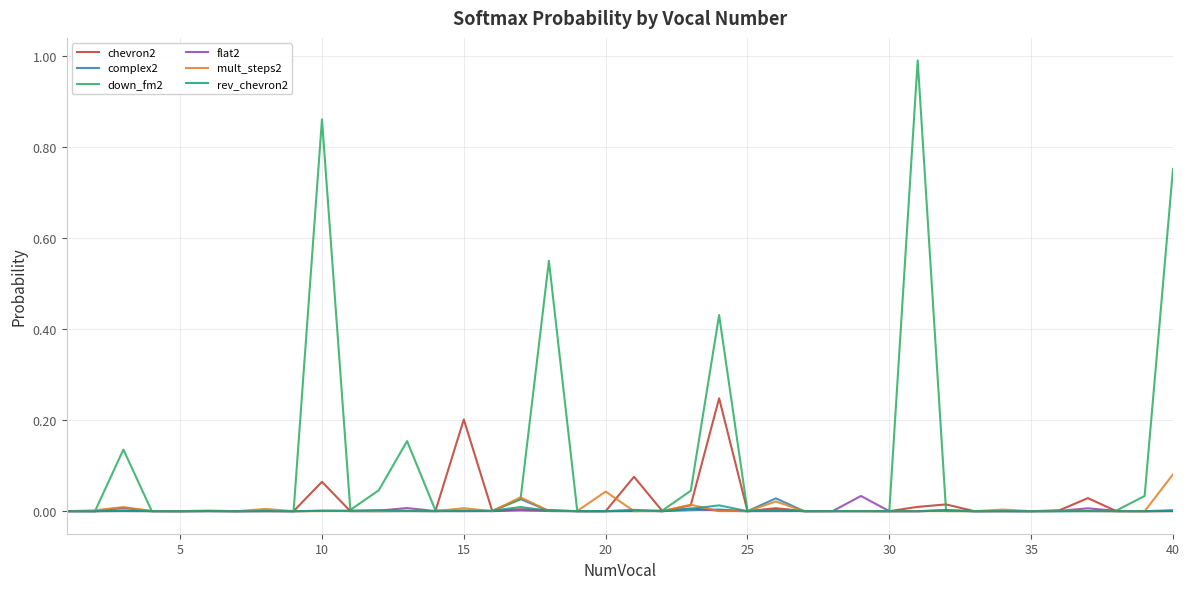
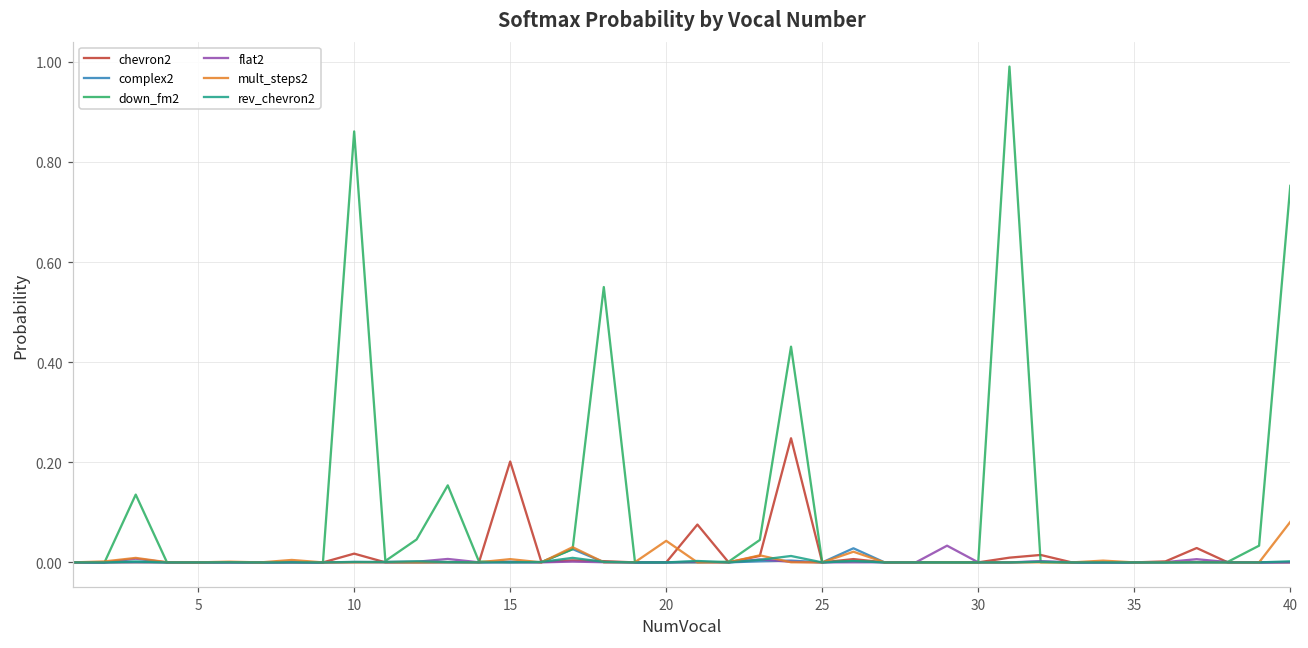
chevron2, 10: 0.06 -> 0.02
